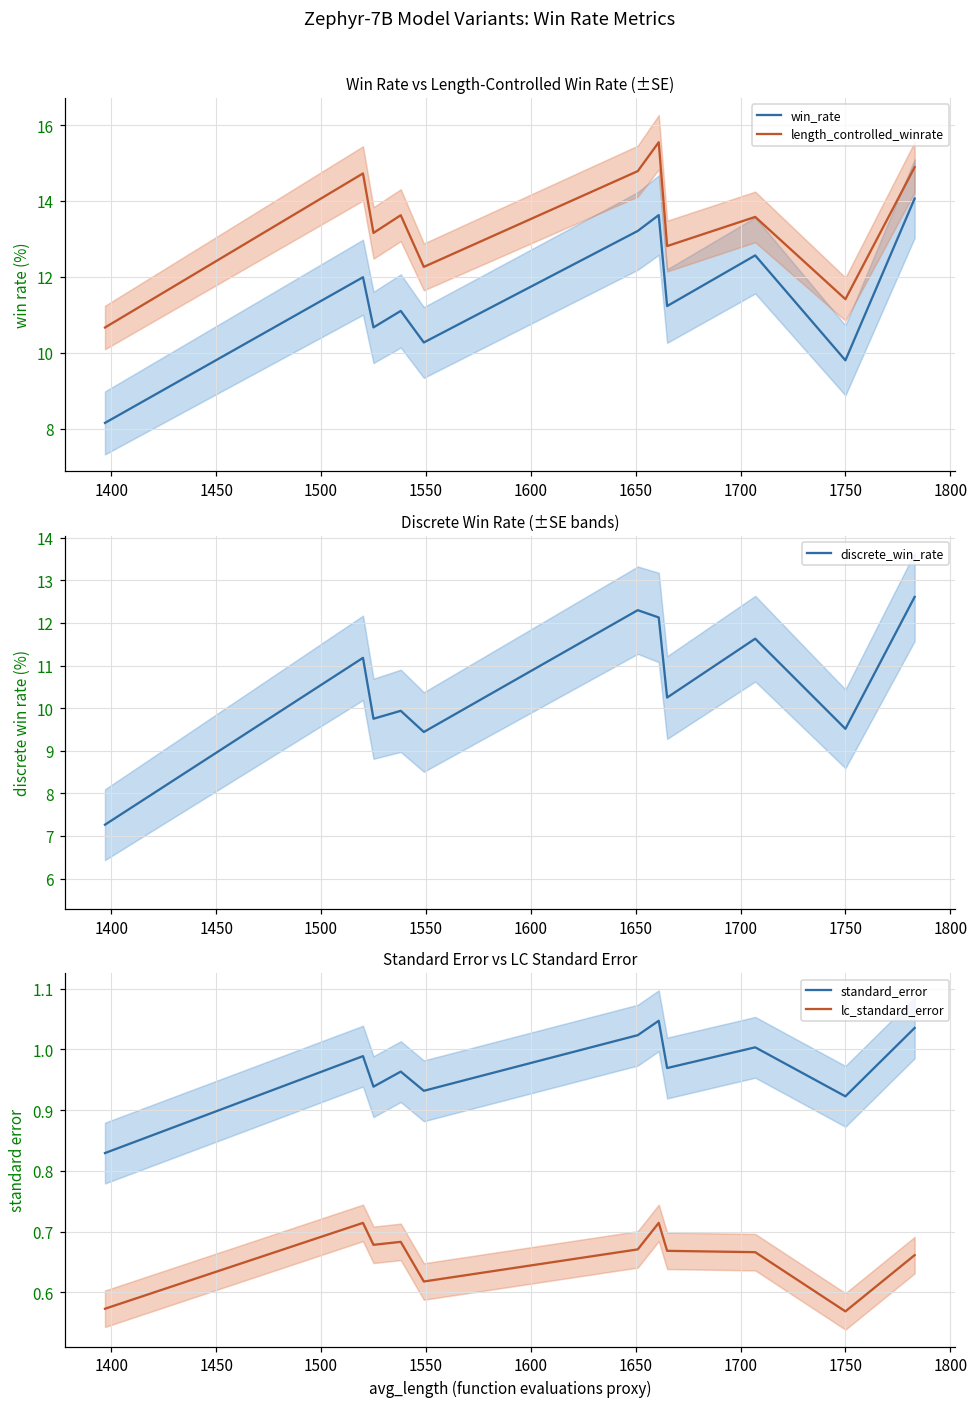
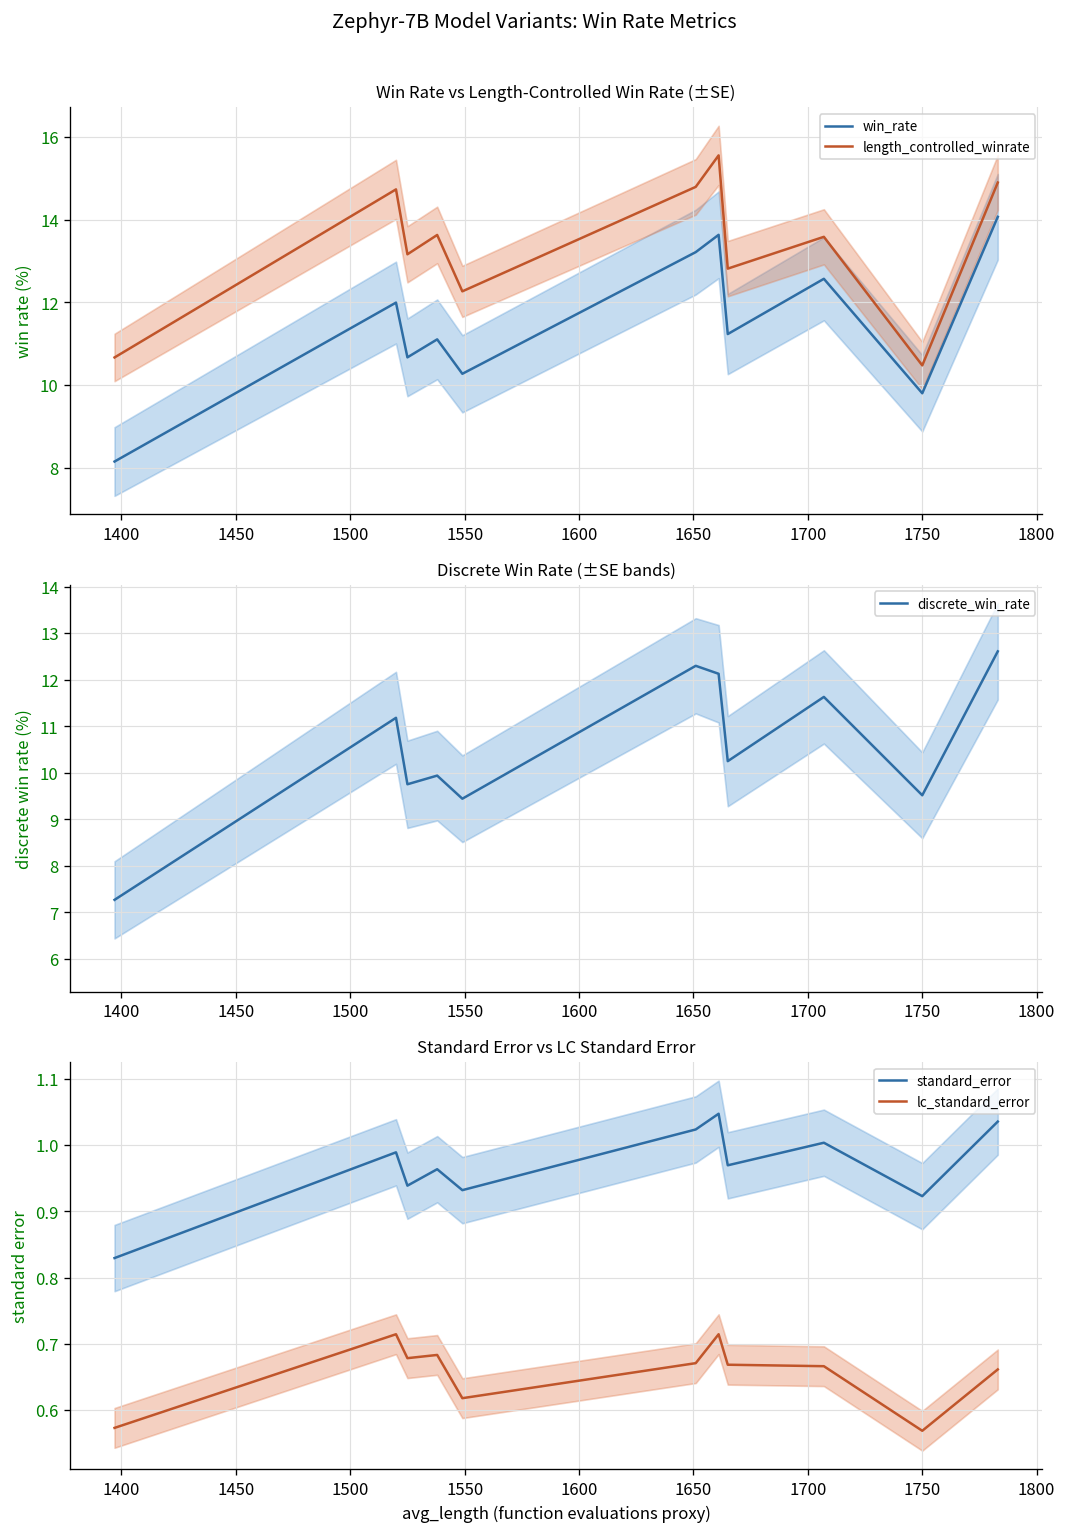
Win Rate vs Length-Controlled Win Rate (±SE), length_controlled_winrate, 1750: 11.4 -> 10.5
